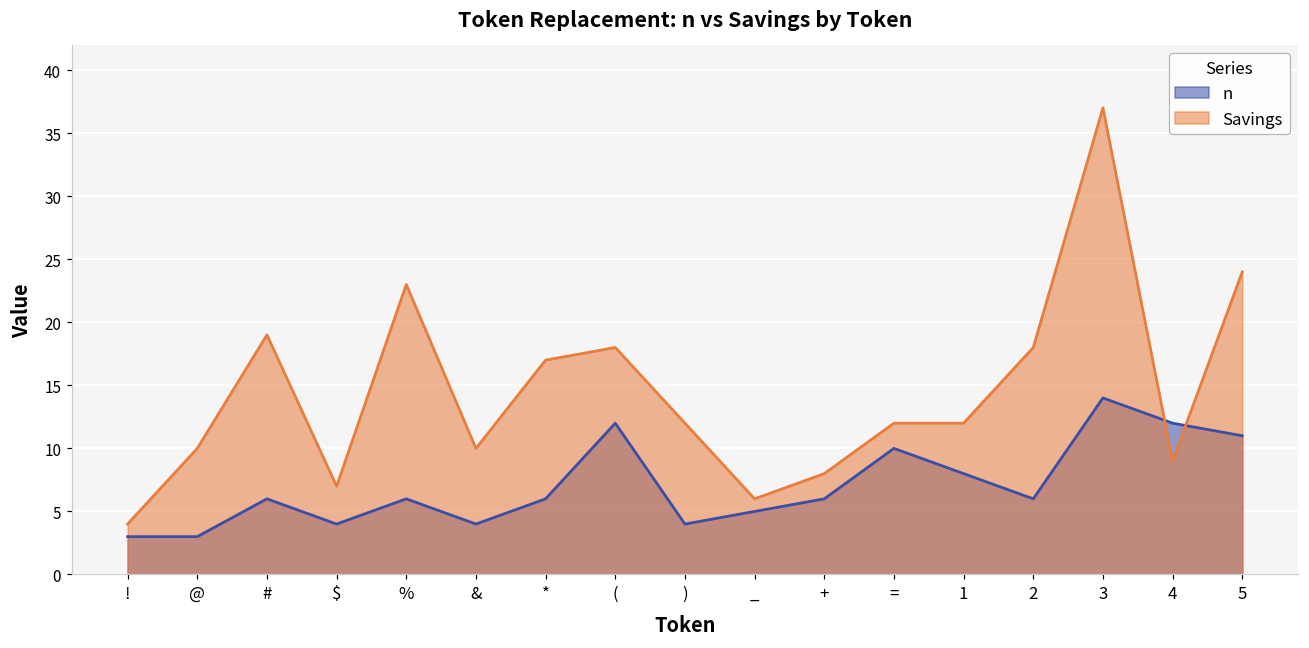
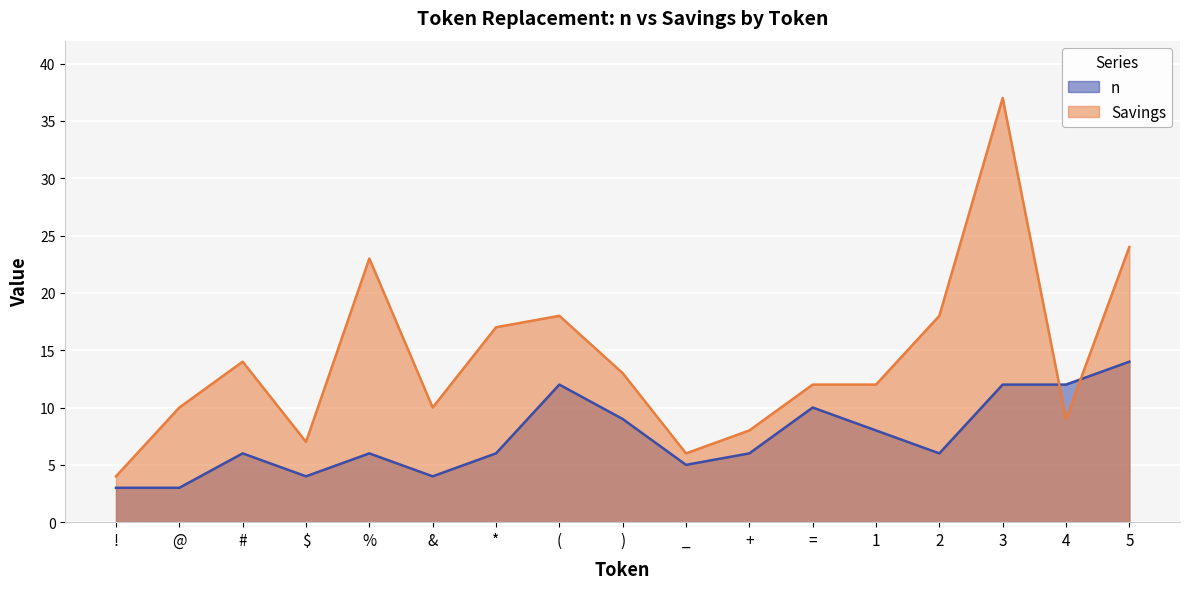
Savings, #: 19 -> 14
n, ): 4 -> 9
Savings, ): 12 -> 13
n, 3: 14 -> 12
n, 5: 11 -> 14
